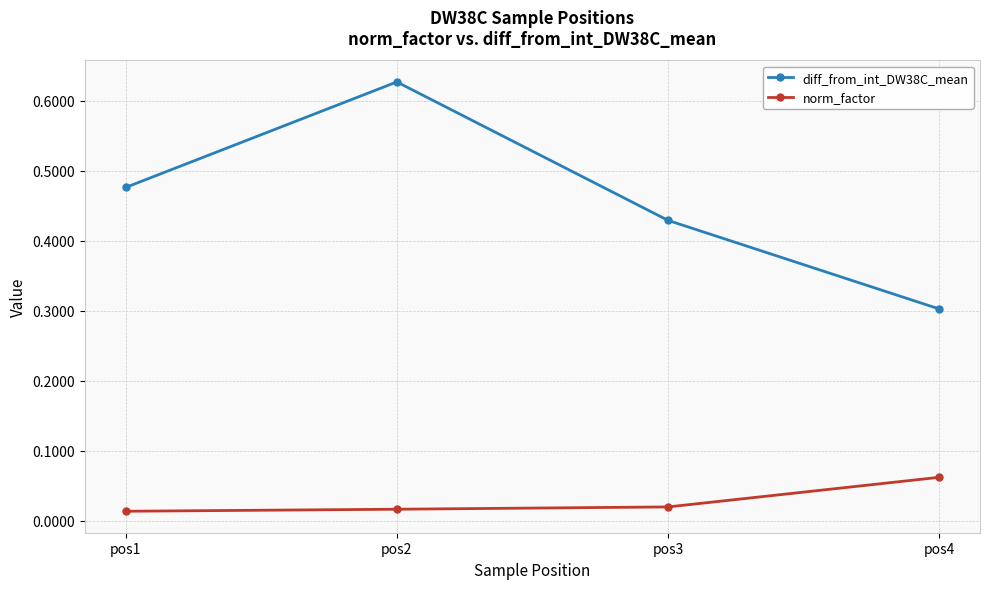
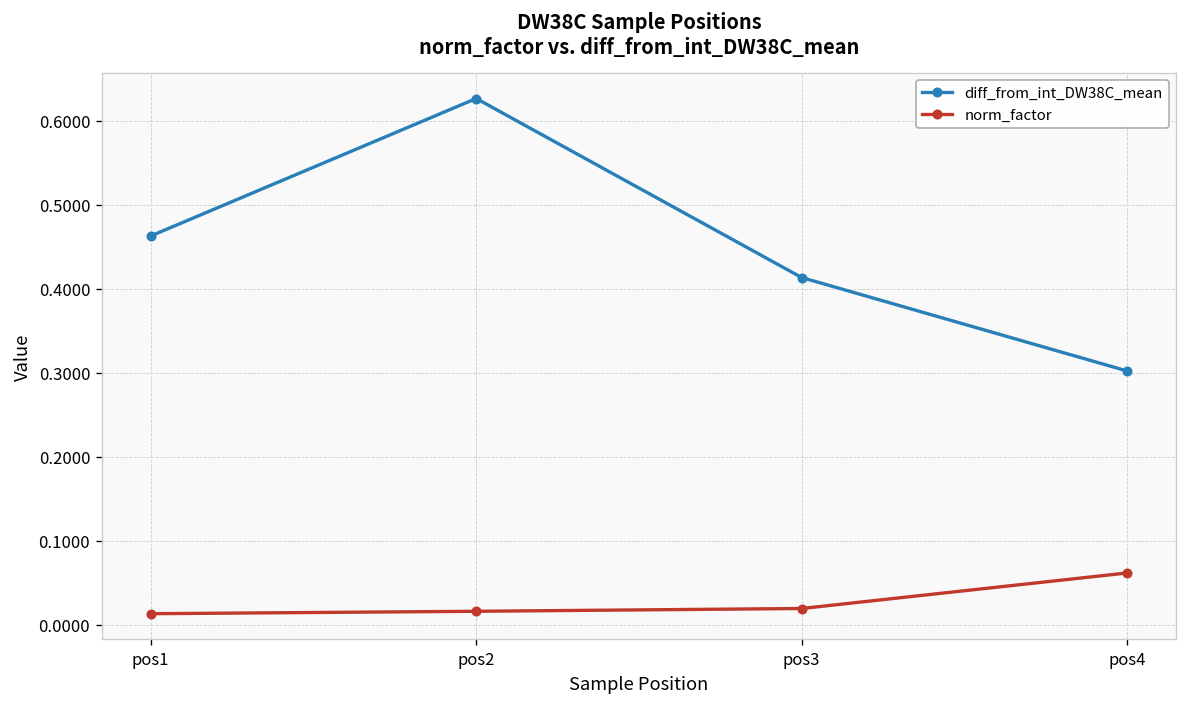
diff_from_int_DW38C_mean, pos1: 0.48 -> 0.46
diff_from_int_DW38C_mean, pos3: 0.43 -> 0.41
